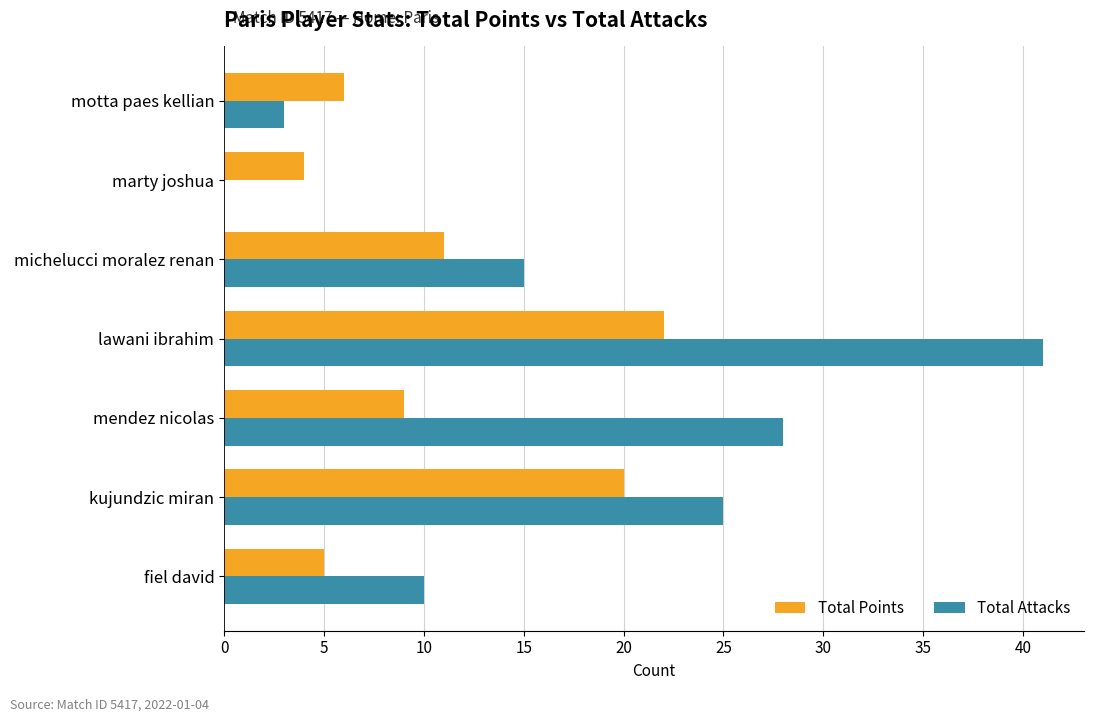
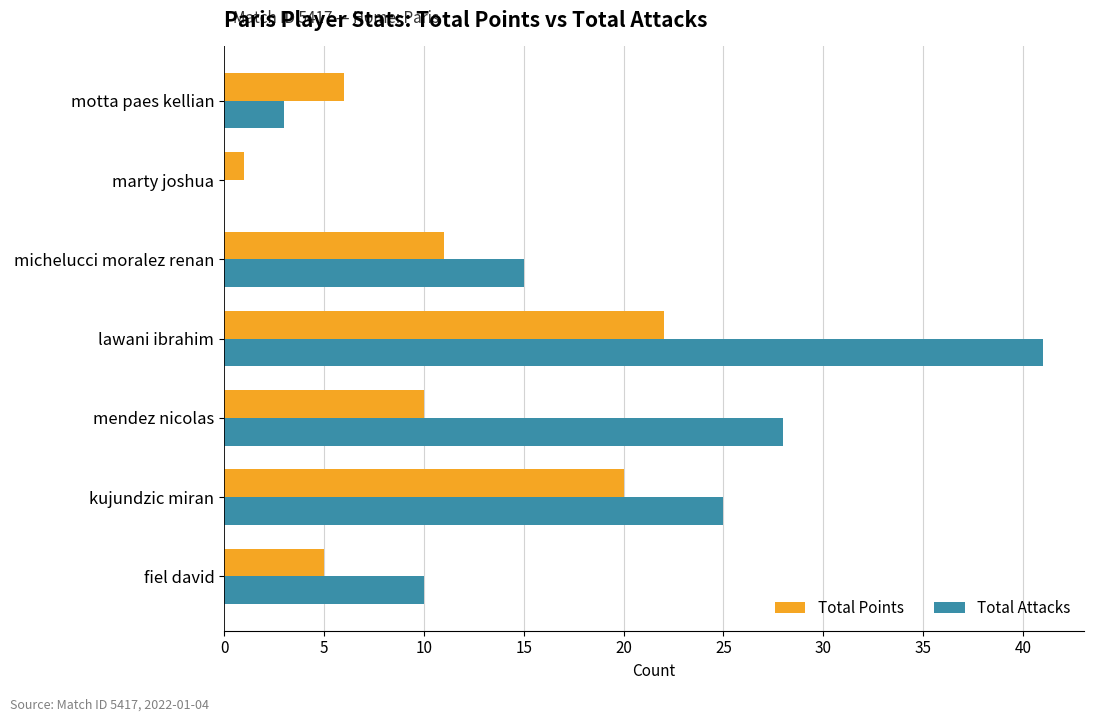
Total Points, marty joshua: 4 -> 1
Total Points, mendez nicolas: 9 -> 10
